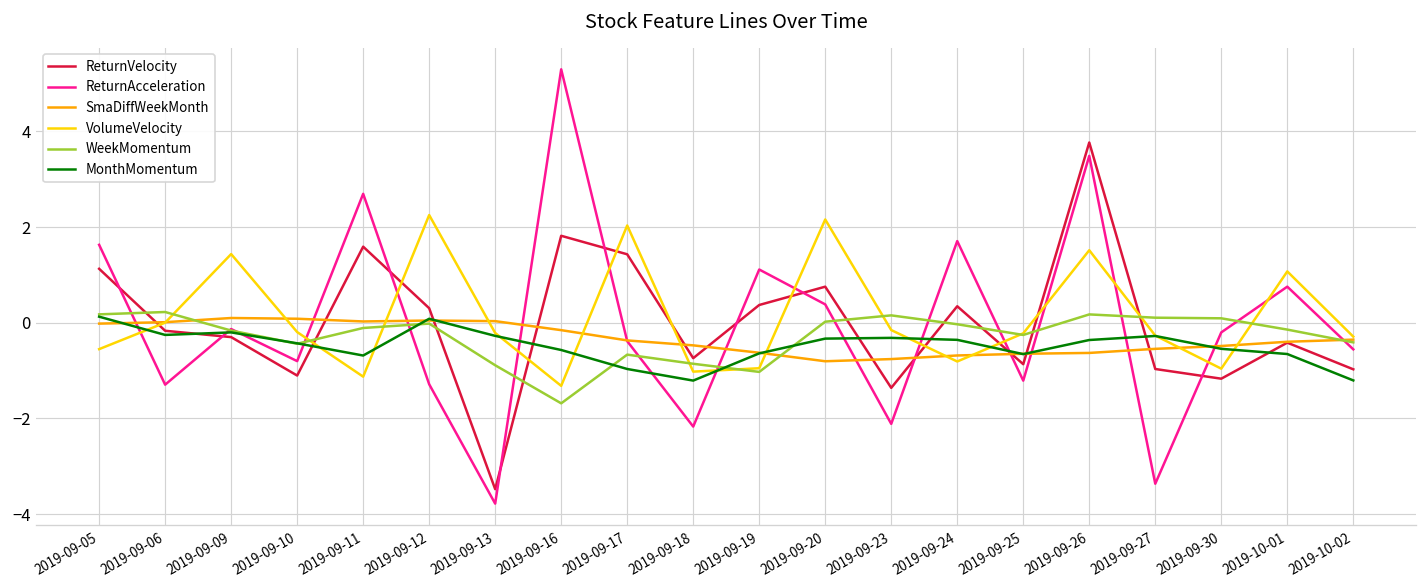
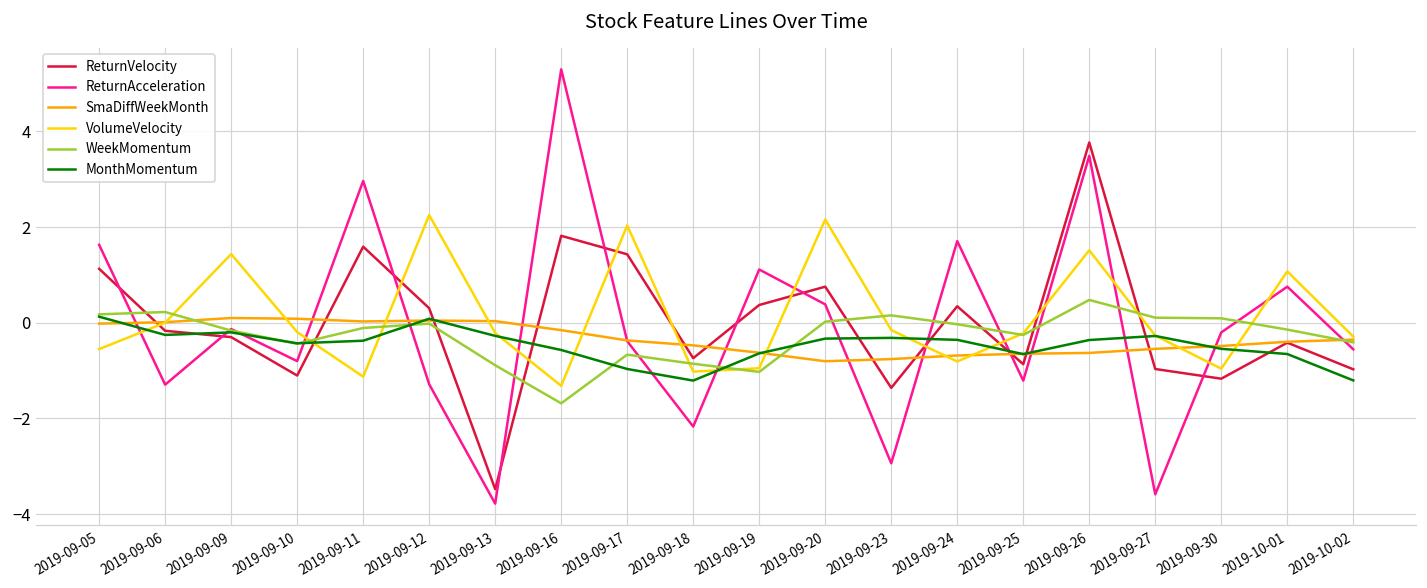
ReturnAcceleration, 2019-09-11: 2.7 -> 3.0
MonthMomentum, 2019-09-11: -0.7 -> -0.4
ReturnAcceleration, 2019-09-23: -2.1 -> -2.9
WeekMomentum, 2019-09-26: 0.2 -> 0.5
ReturnAcceleration, 2019-09-27: -3.4 -> -3.6
